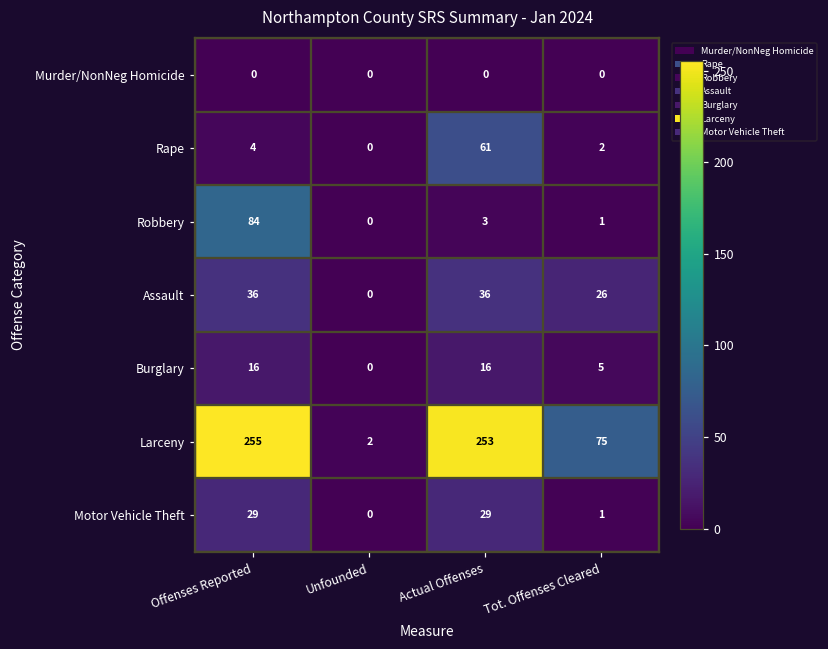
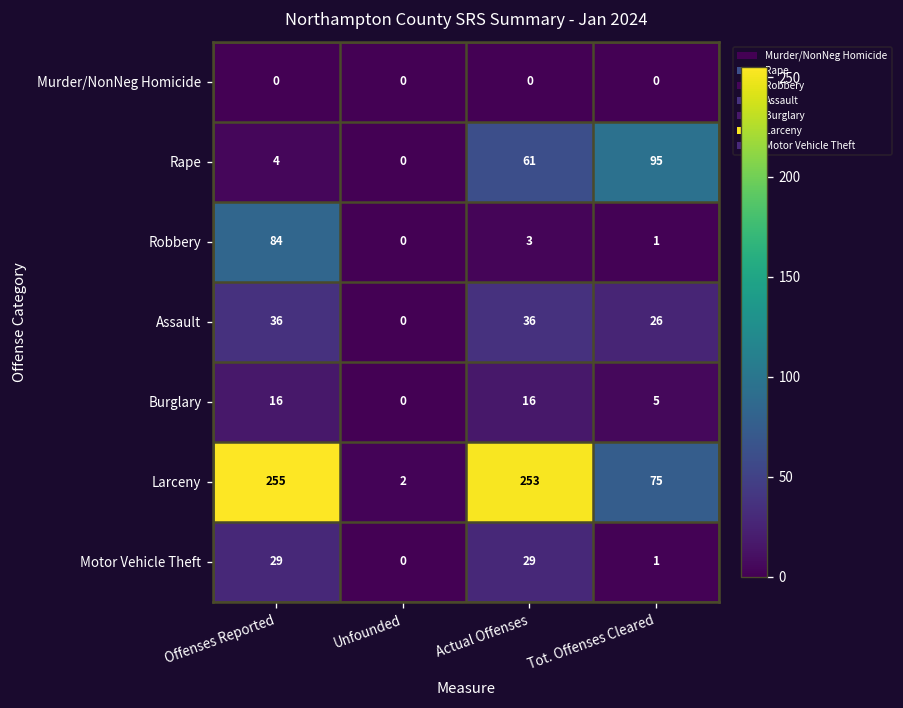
Rape, Tot. Offenses Cleared: 2 -> 95
